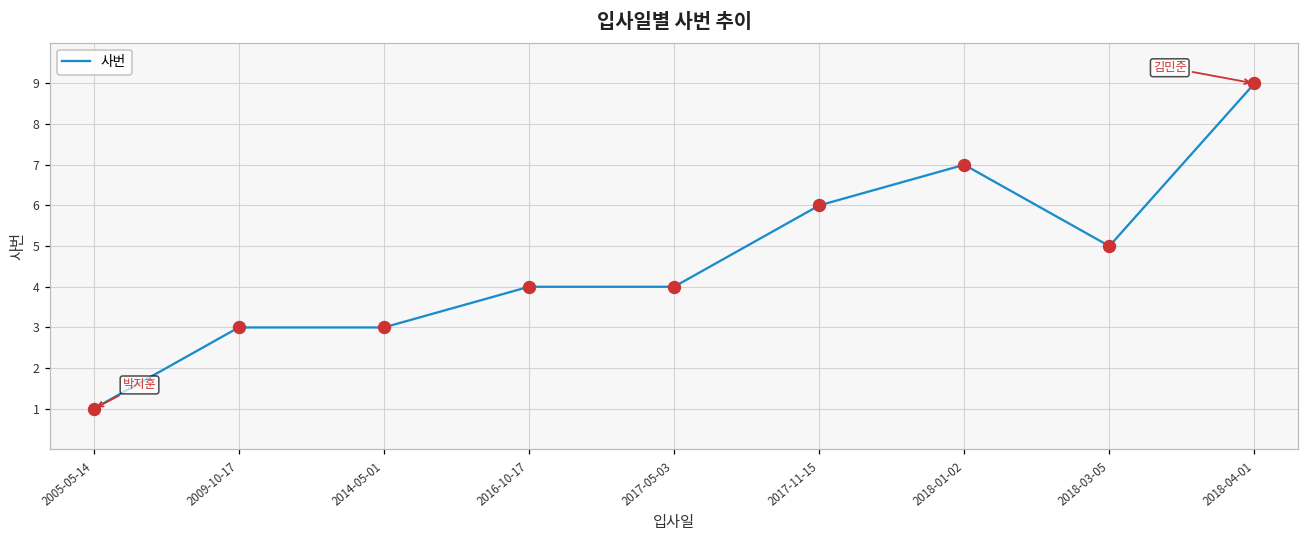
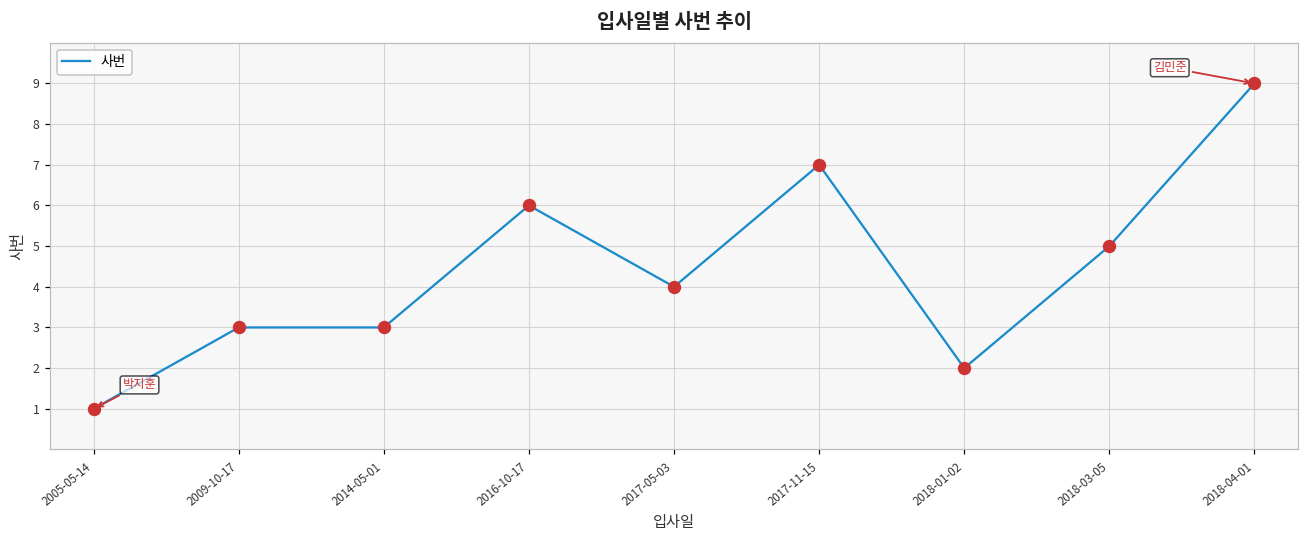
2016-10-17: 4 -> 6
2017-11-15: 6 -> 7
2018-01-02: 7 -> 2
